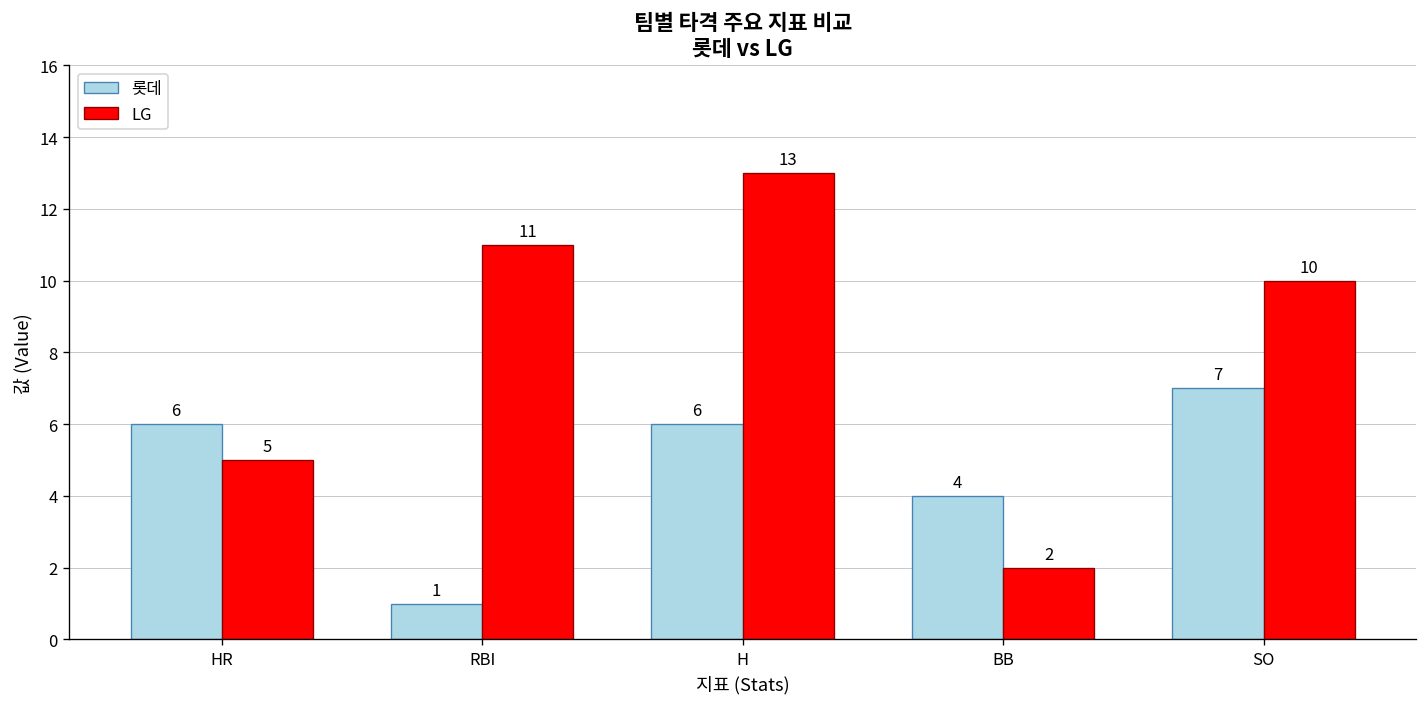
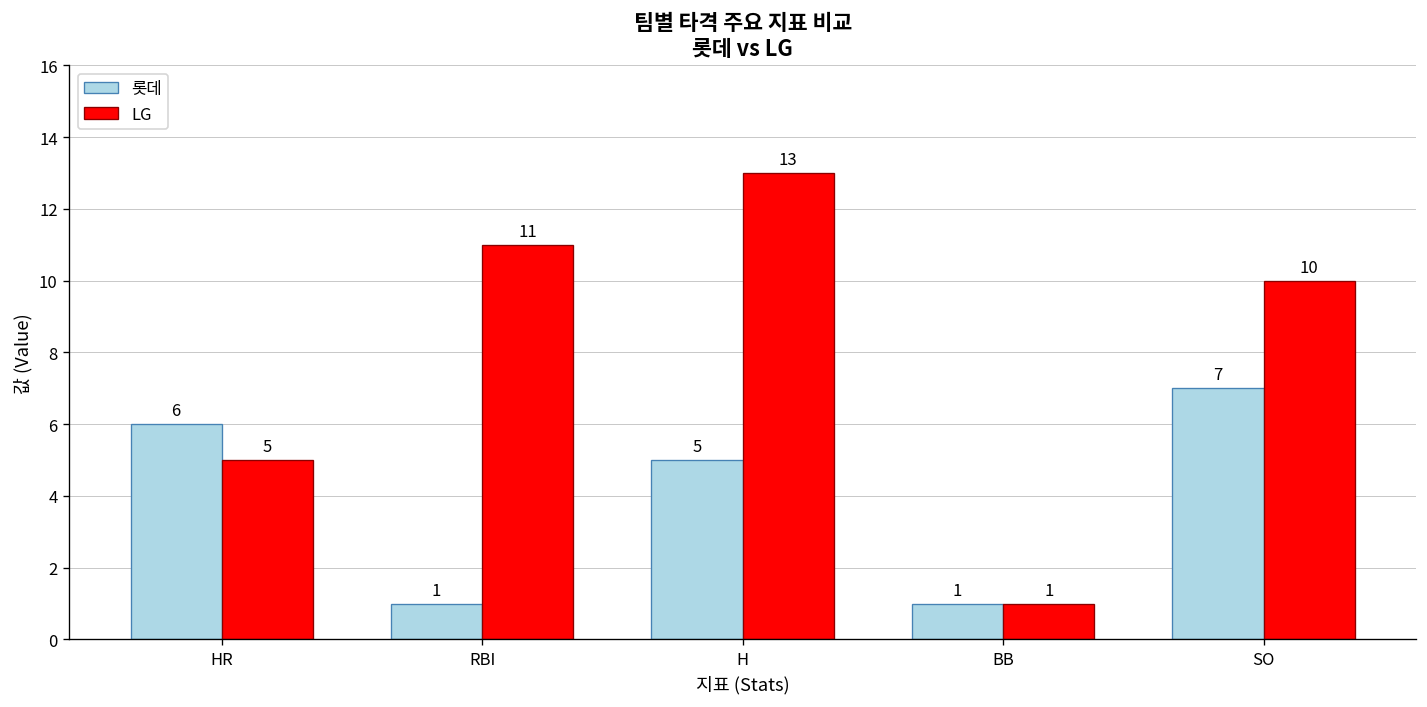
롯데, H: 6 -> 5
롯데, BB: 4 -> 1
LG, BB: 2 -> 1
